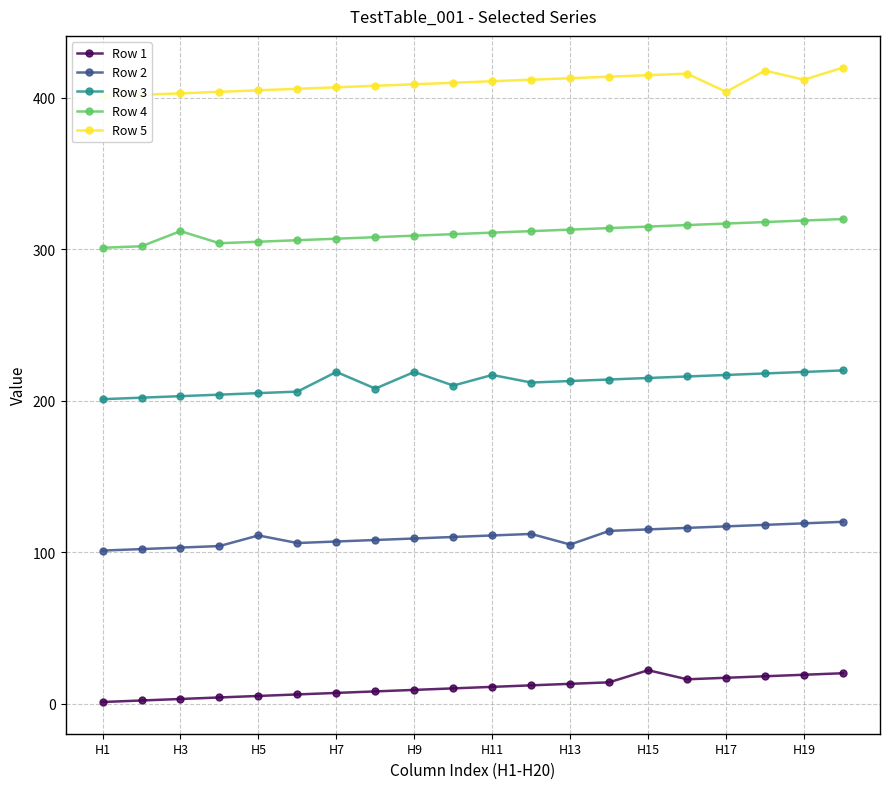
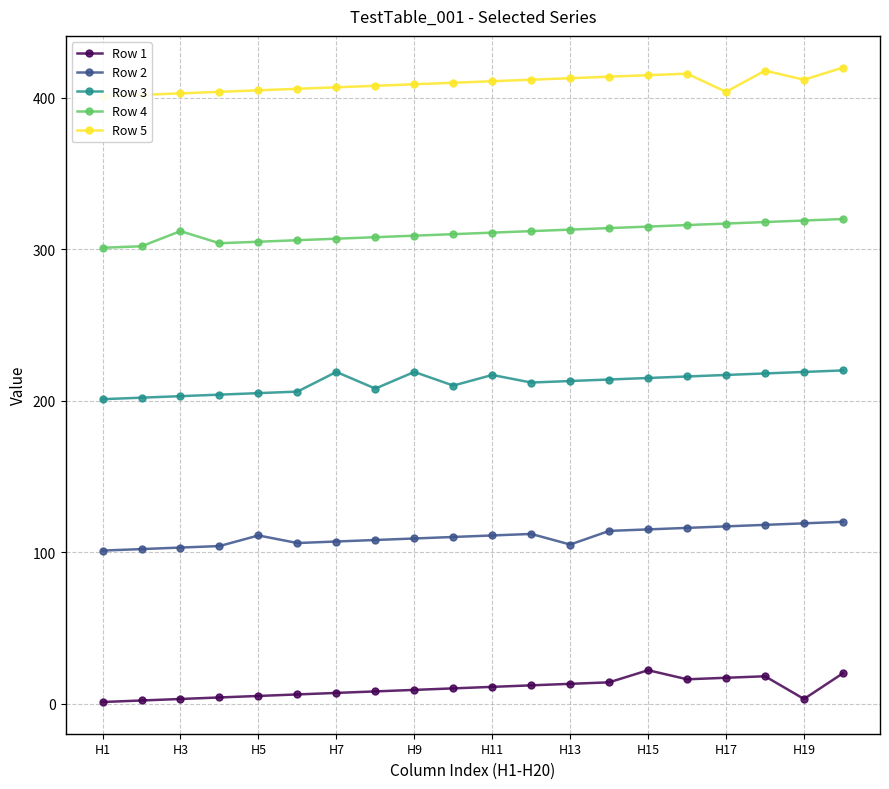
Row 1, H19: 19 -> 3
